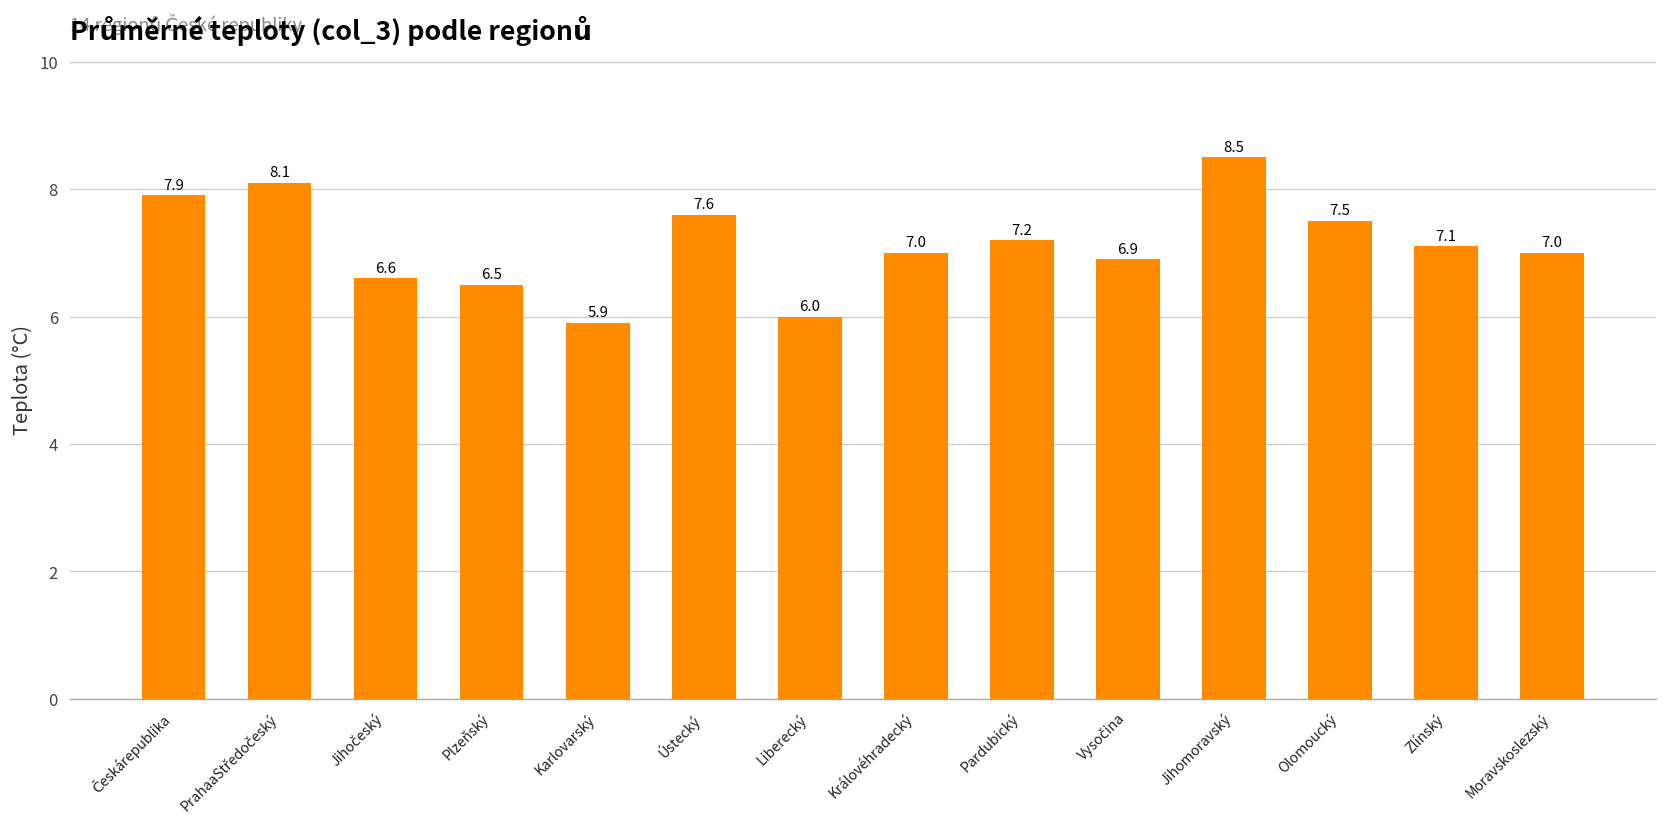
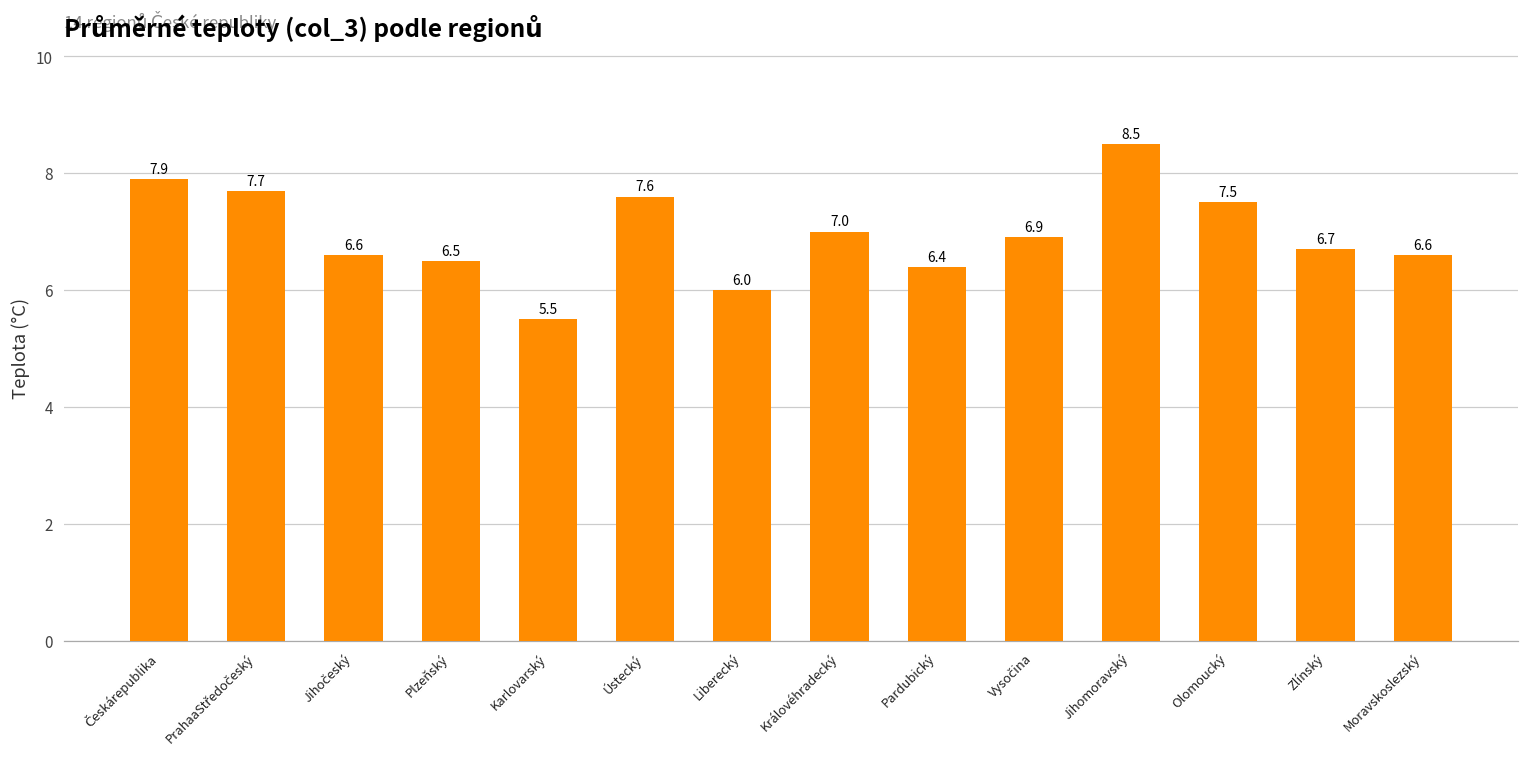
PrahaaStředočeský: 8.1 -> 7.7
Karlovarský: 5.9 -> 5.5
Pardubický: 7.2 -> 6.4
Zlínský: 7.1 -> 6.7
Moravskoslezský: 7.0 -> 6.6
